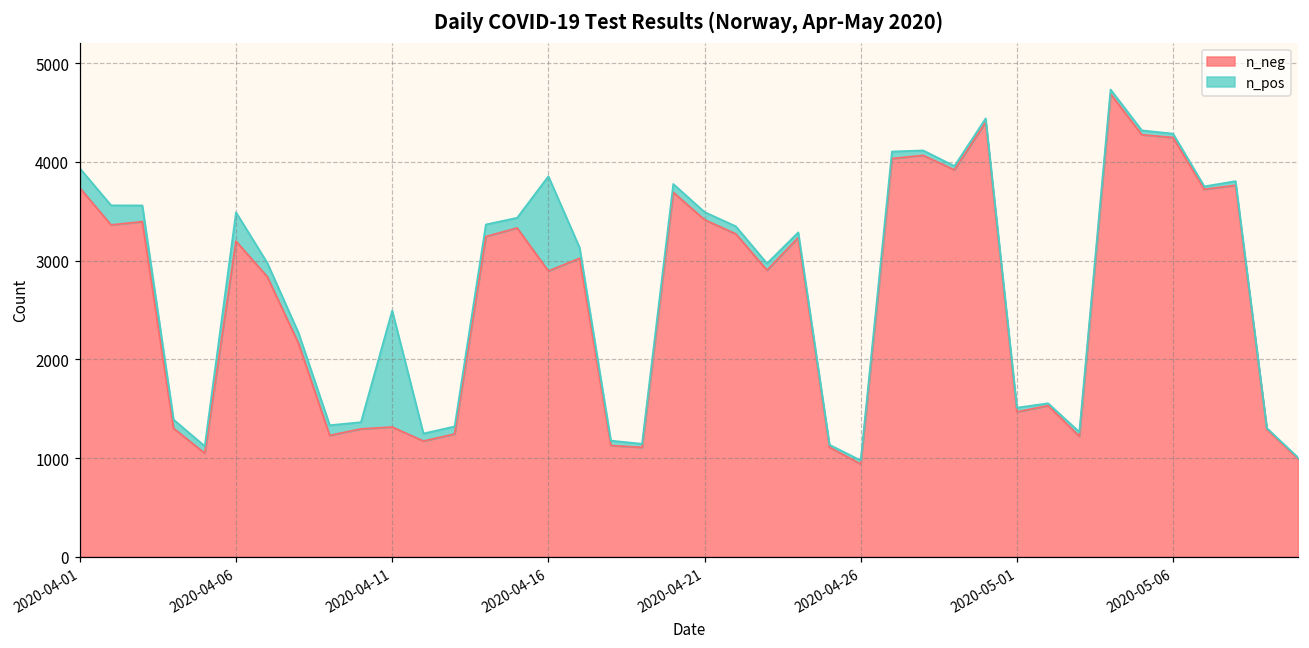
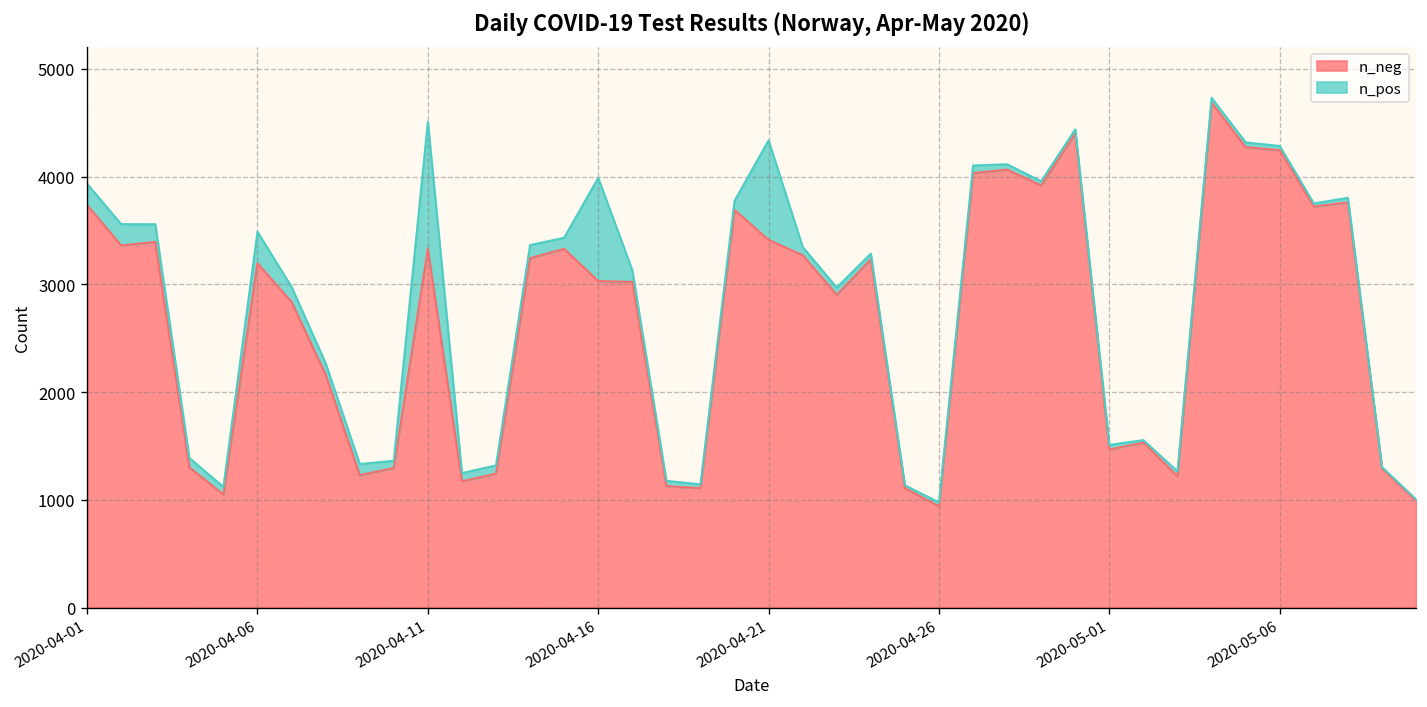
n_neg, 2020-04-11: 1300 -> 3300
n_neg, 2020-04-16: 2900 -> 3000
n_pos, 2020-04-21: 100 -> 900
